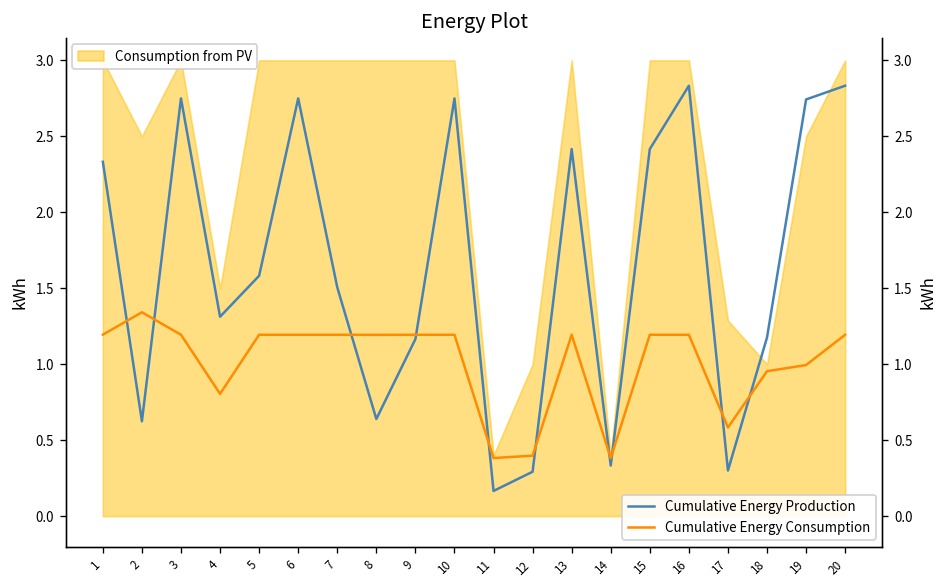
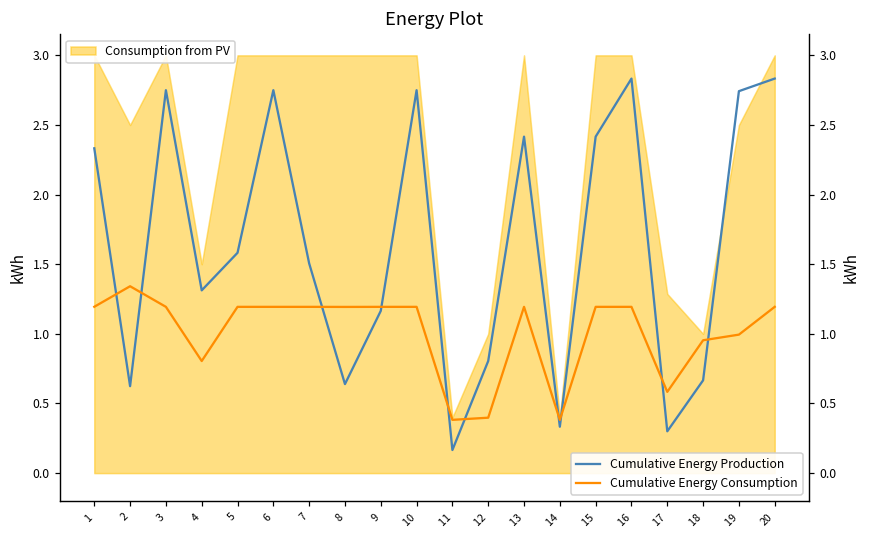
Cumulative Energy Production, 12: 0.29 -> 0.81
Cumulative Energy Production, 18: 1.18 -> 0.67
